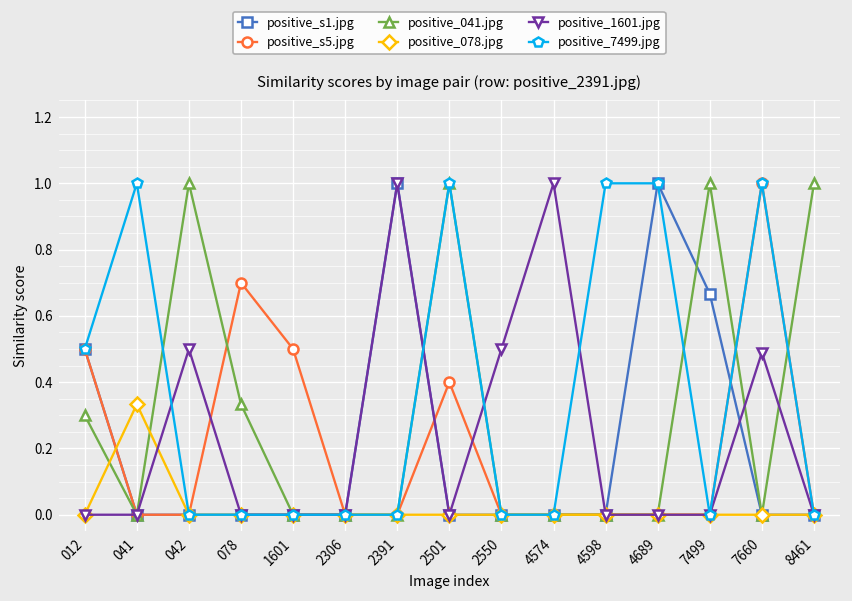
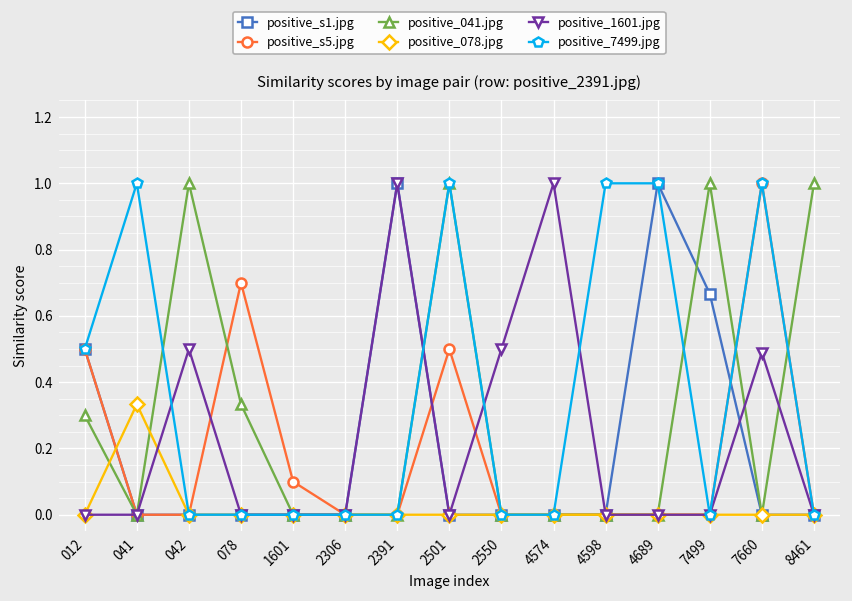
positive_s5.jpg, 1601: 0.5 -> 0.1
positive_s5.jpg, 2501: 0.4 -> 0.5
